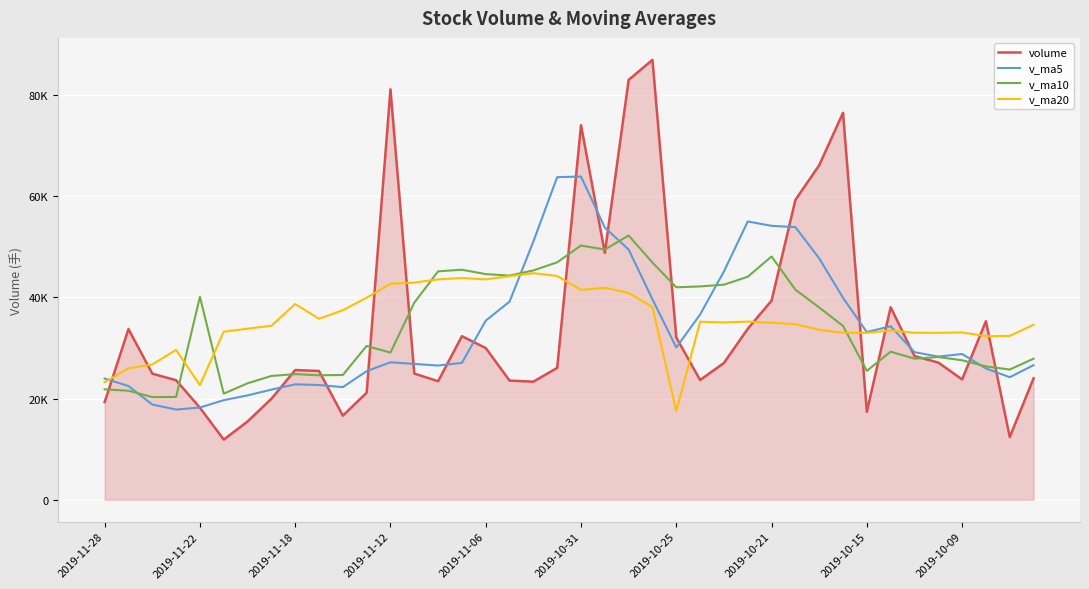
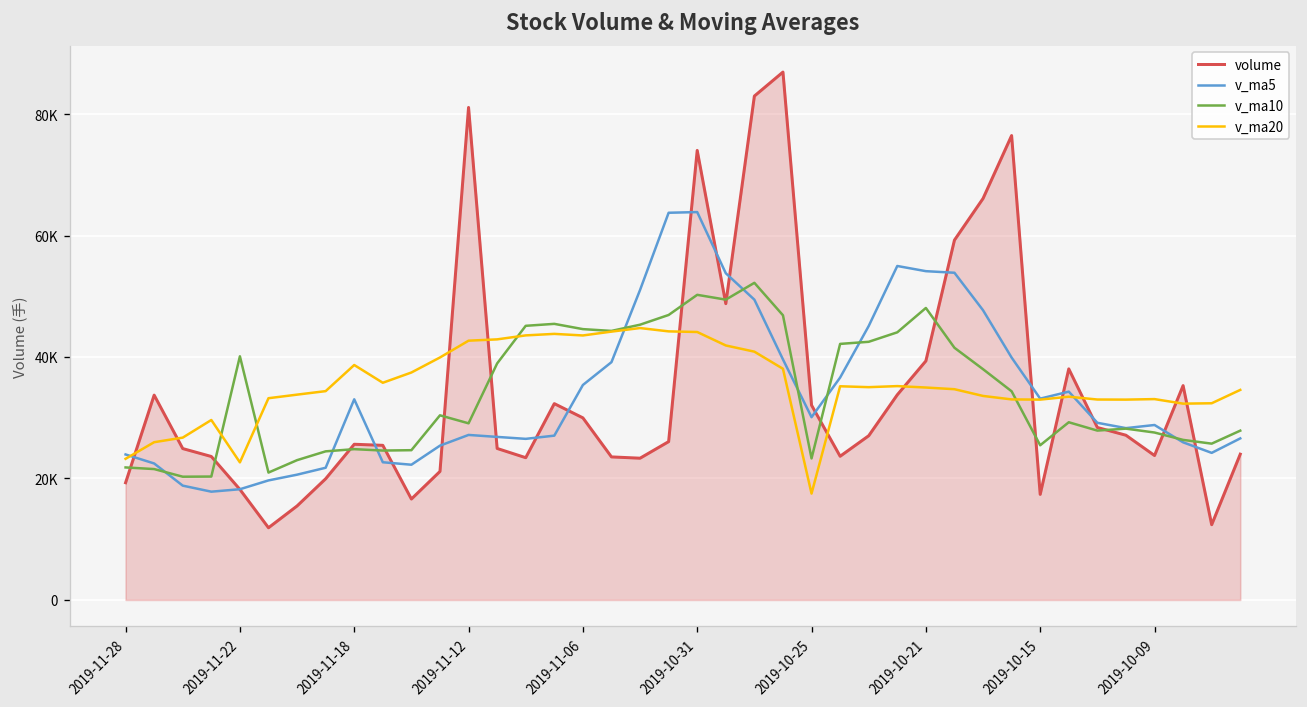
v_ma5, 2019-11-18: 23000 -> 33000
v_ma20, 2019-10-31: 41000 -> 44000
v_ma10, 2019-10-25: 42000 -> 23000
